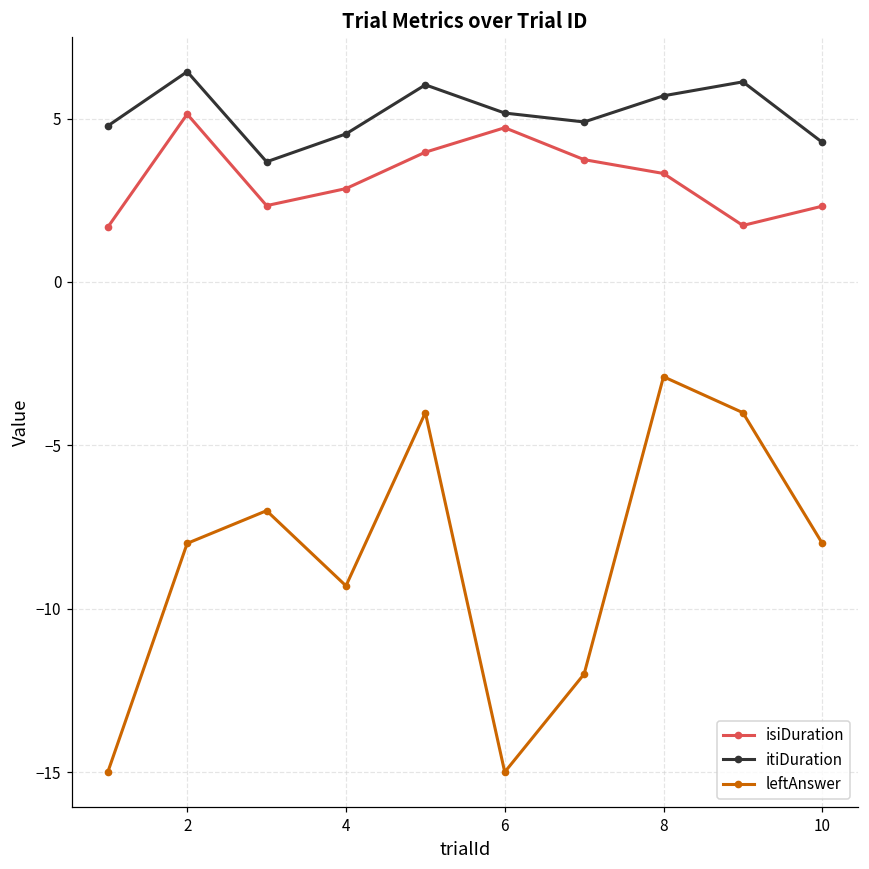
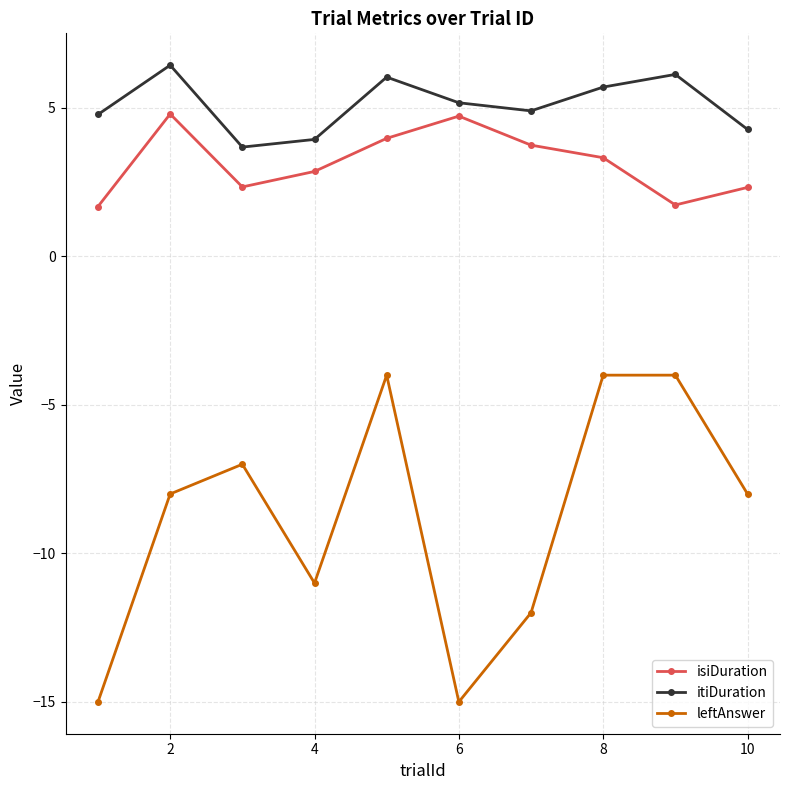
isiDuration, 2: 5.1 -> 4.8
itiDuration, 4: 4.5 -> 3.9
leftAnswer, 4: -9.3 -> -11.0
leftAnswer, 8: -2.9 -> -4.0
